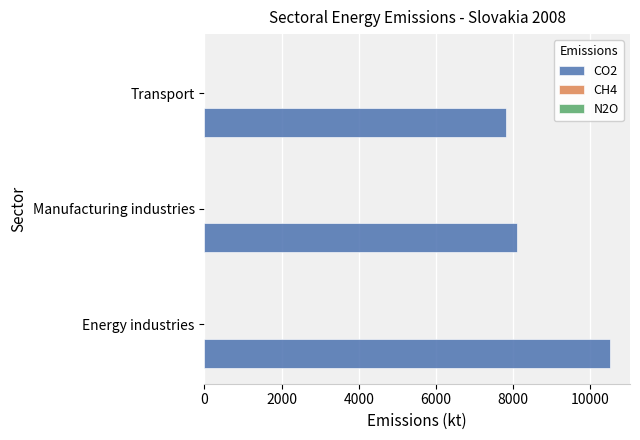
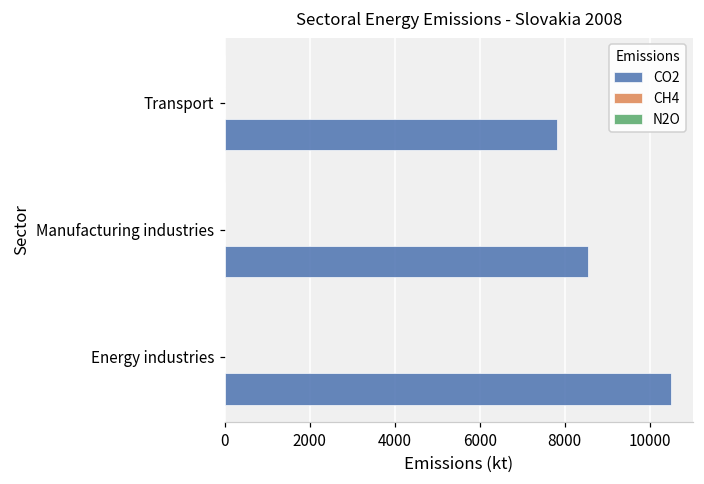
CO2, Manufacturing industries: 8100 -> 8600
